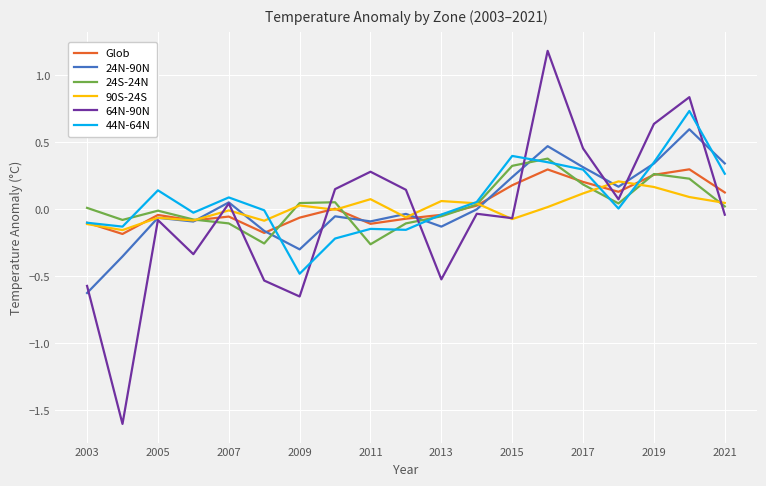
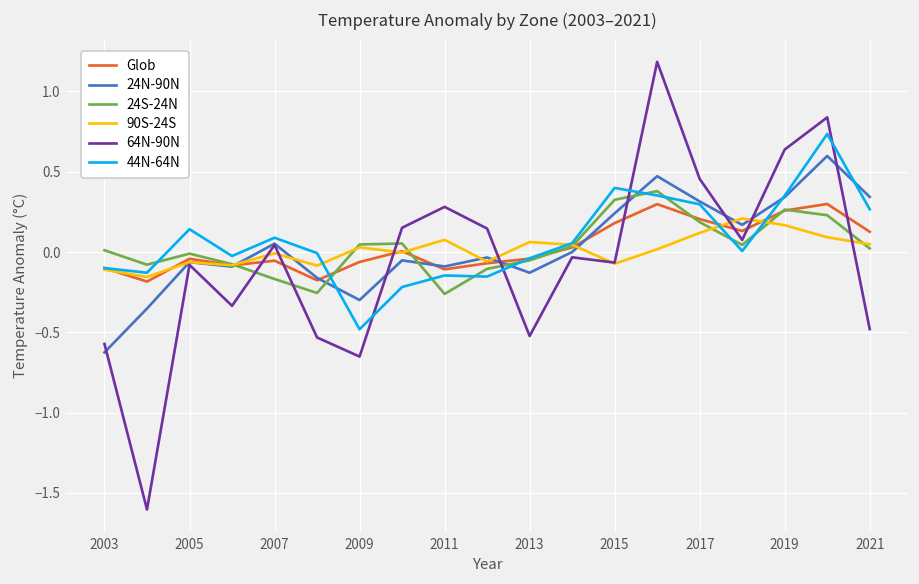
24S-24N, 2007: -0.11 -> -0.17
64N-90N, 2021: -0.04 -> -0.48
